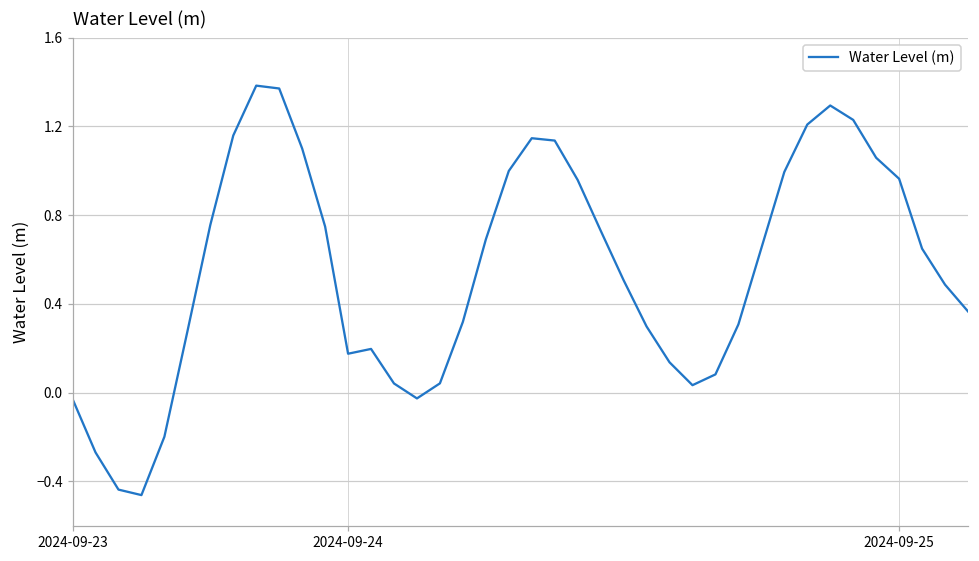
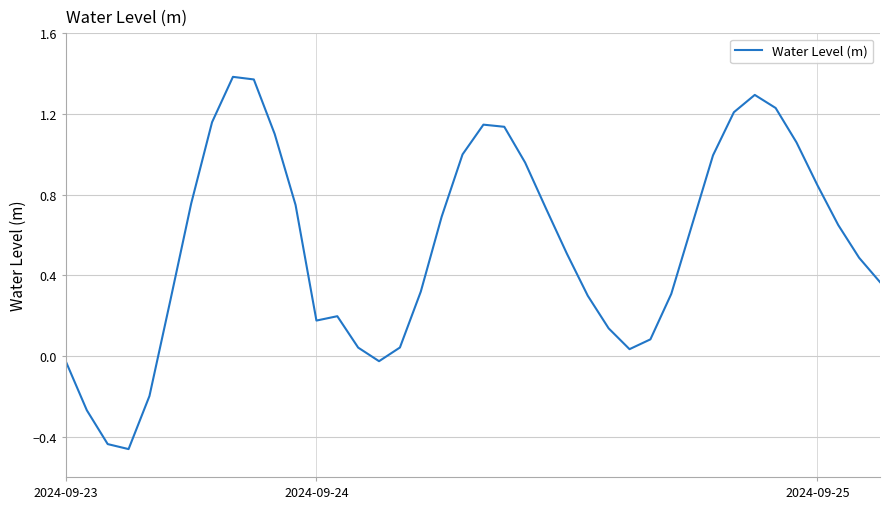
2024-09-25: 0.96 -> 0.85
